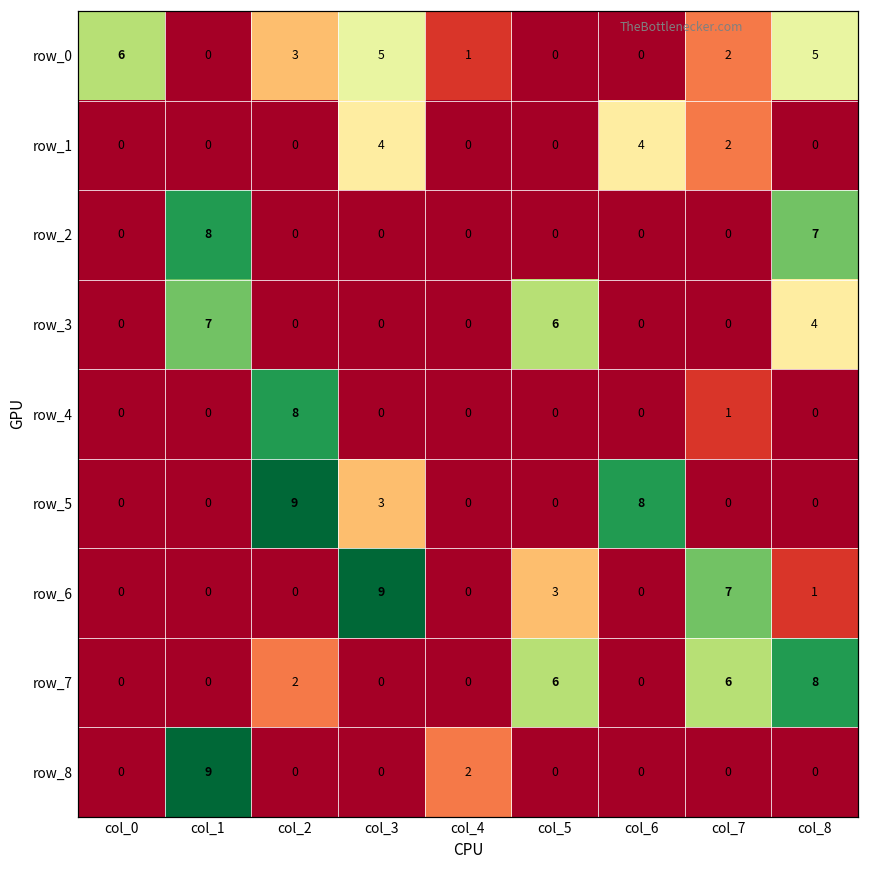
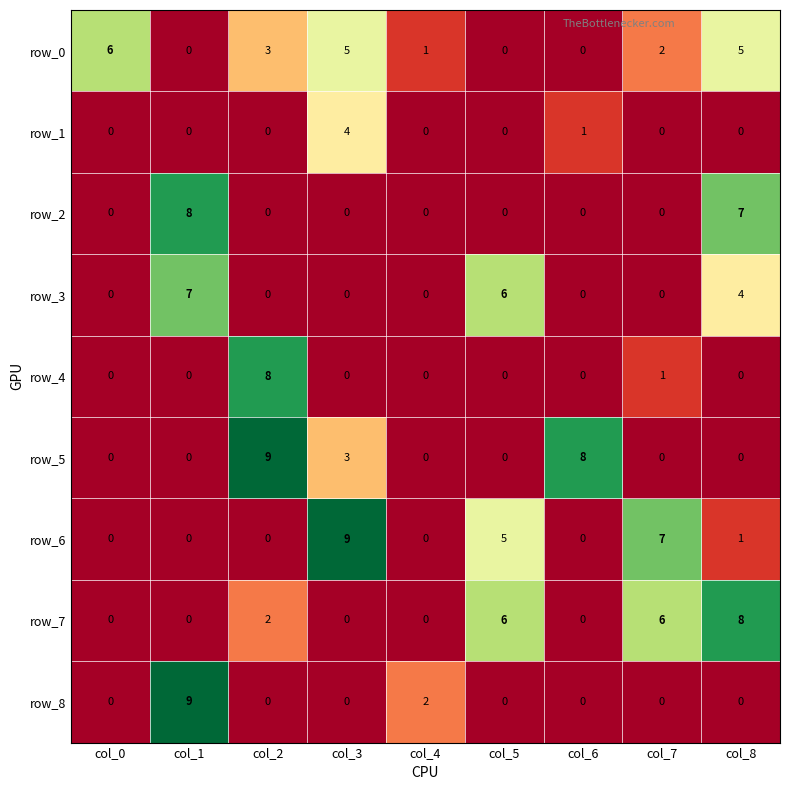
row_1, col_6: 4 -> 1
row_1, col_7: 2 -> 0
row_6, col_5: 3 -> 5
